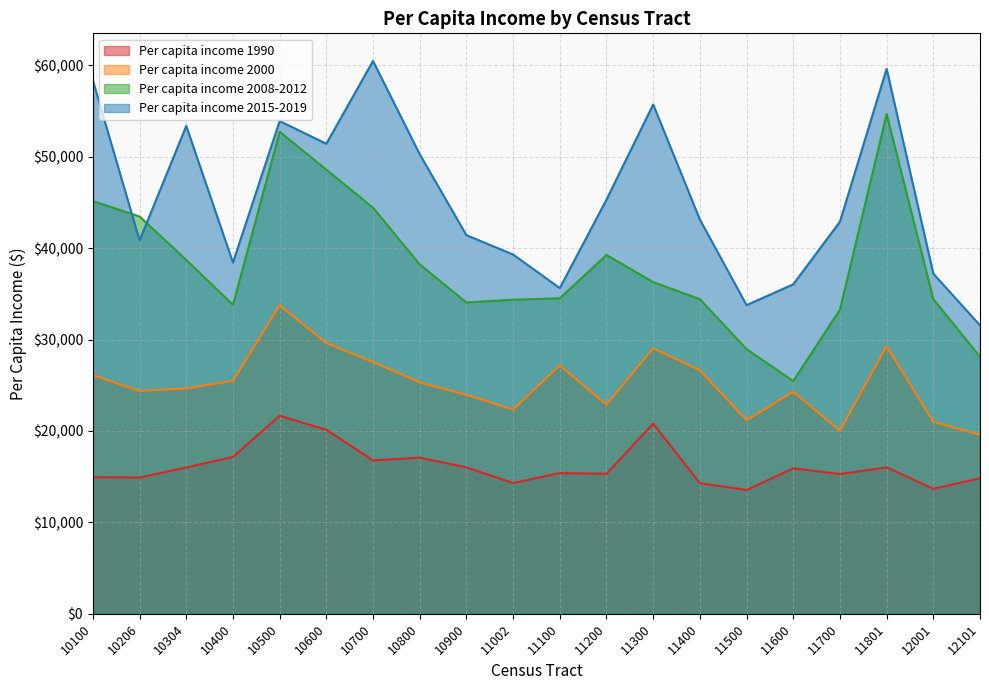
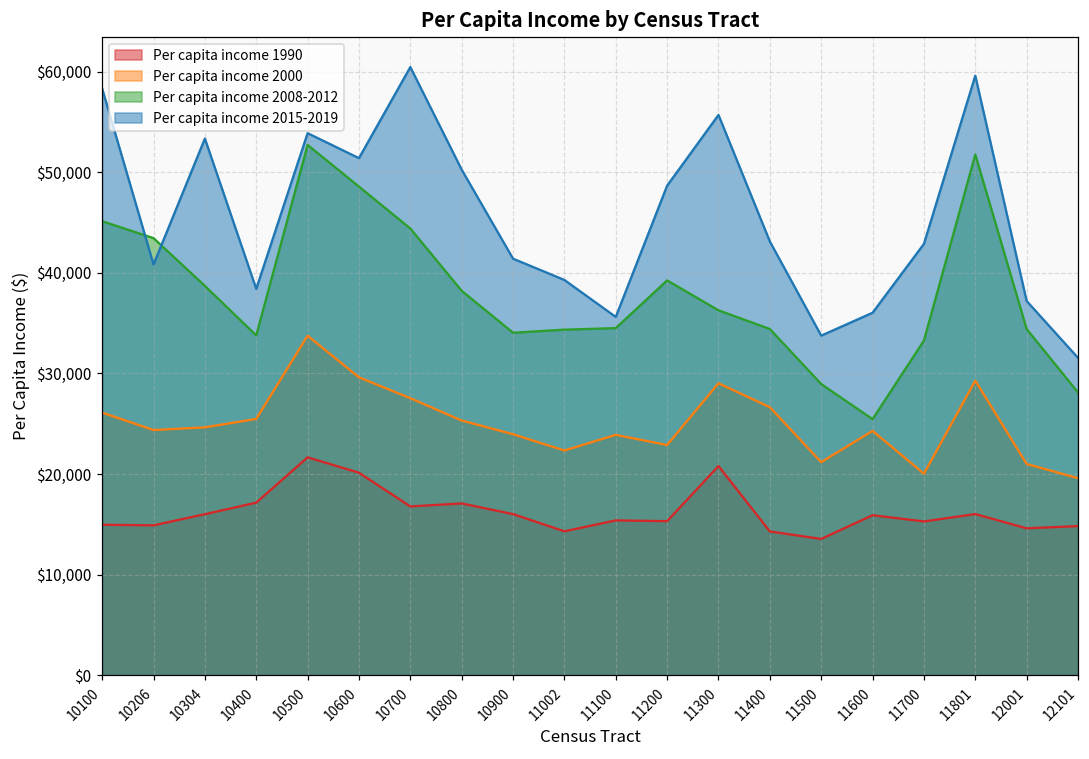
Per capita income 2000, 11100: $27,000 -> $24,000
Per capita income 2015-2019, 11200: $45,000 -> $49,000
Per capita income 2008-2012, 11801: $55,000 -> $52,000
Per capita income 1990, 12001: $14,000 -> $15,000
